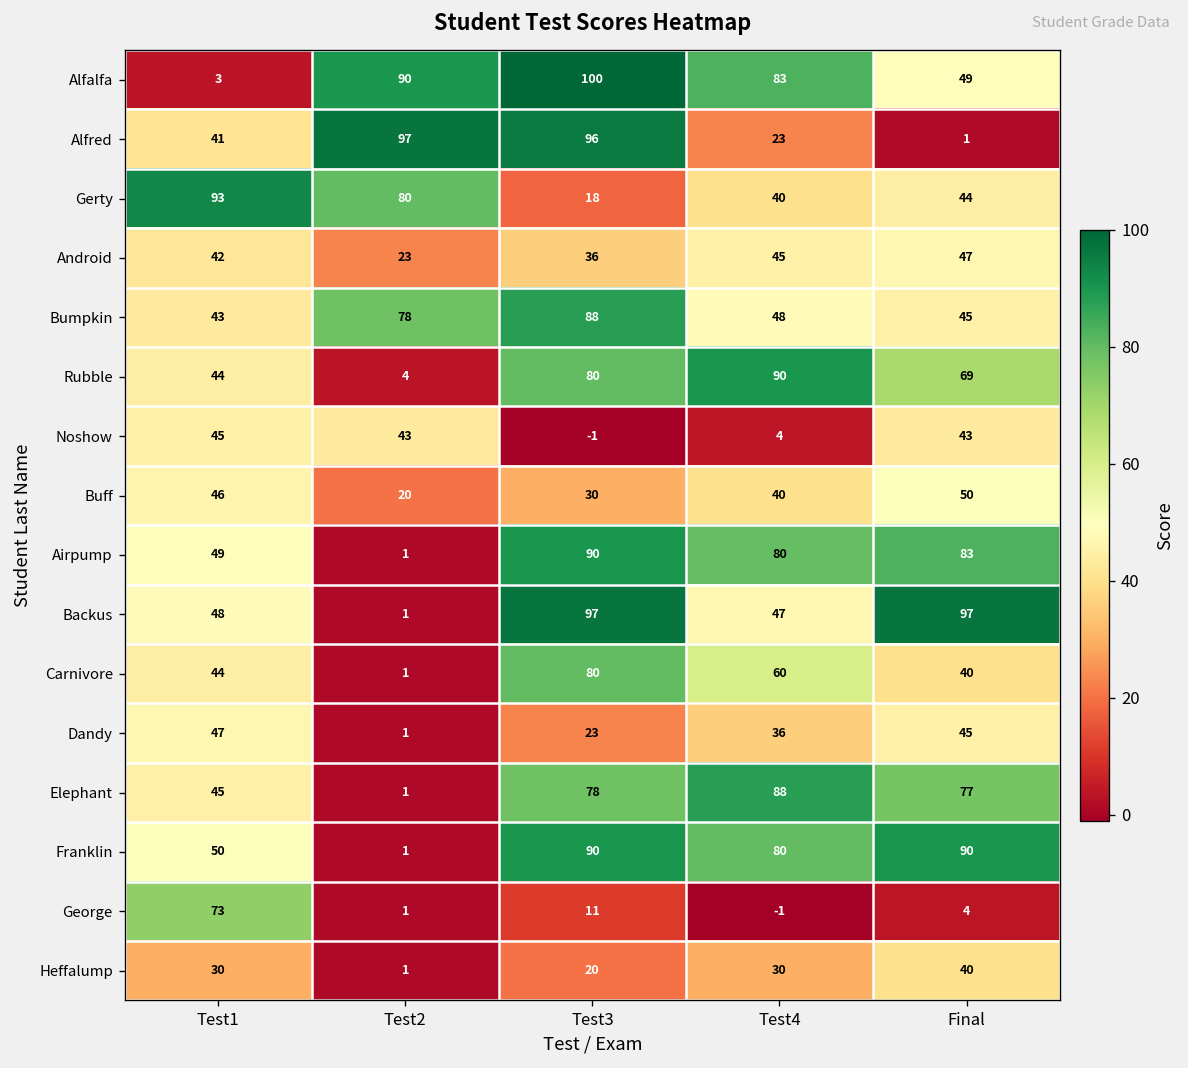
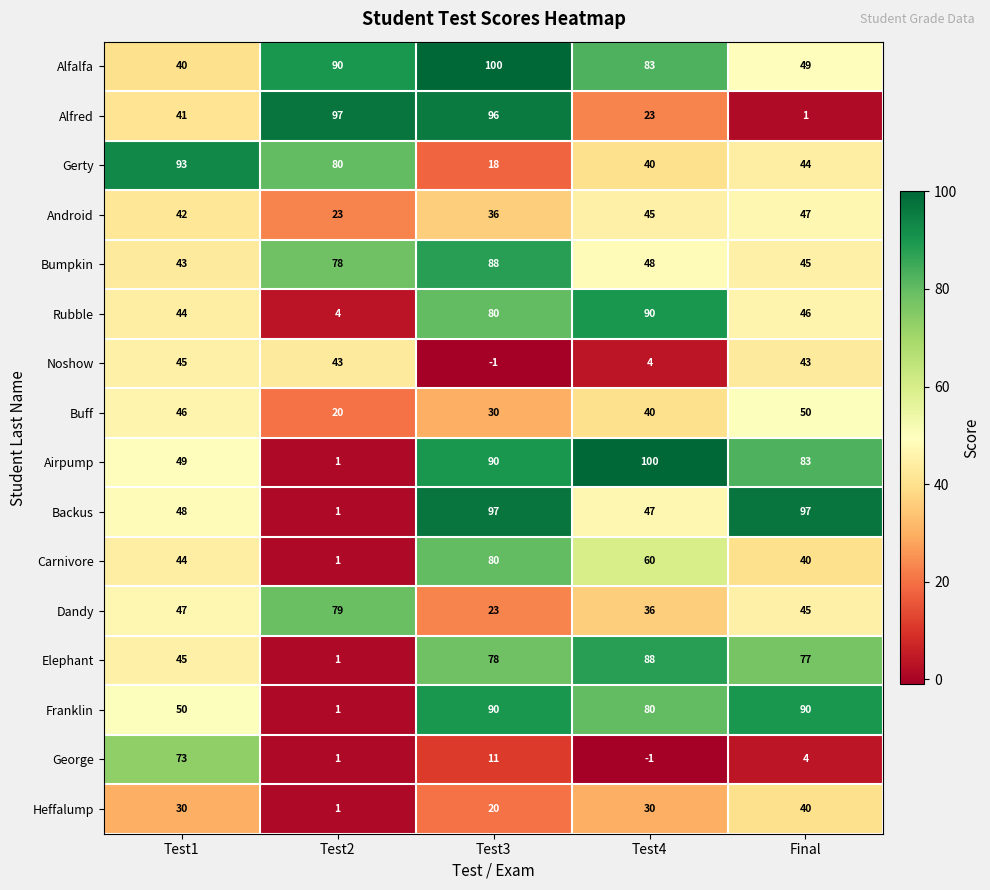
Alfalfa, Test1: 3 -> 40
Rubble, Final: 69 -> 46
Airpump, Test4: 80 -> 100
Dandy, Test2: 1 -> 79
